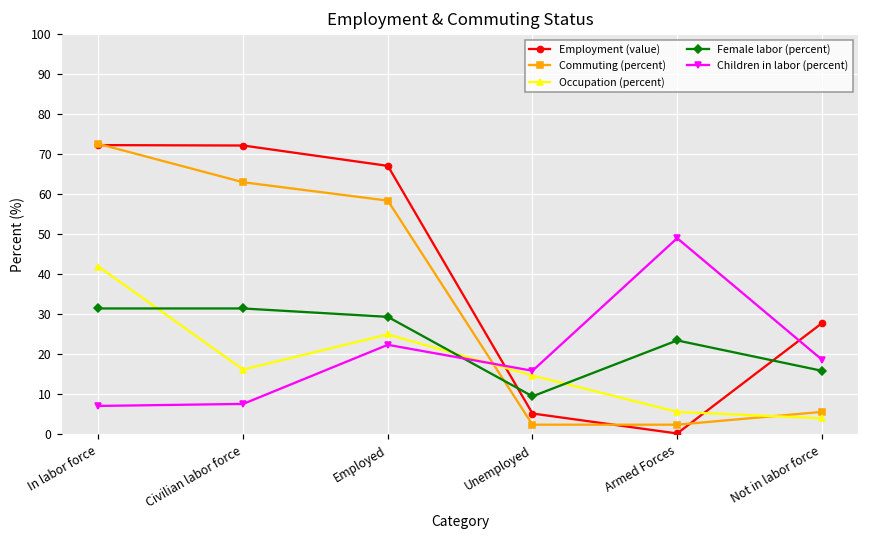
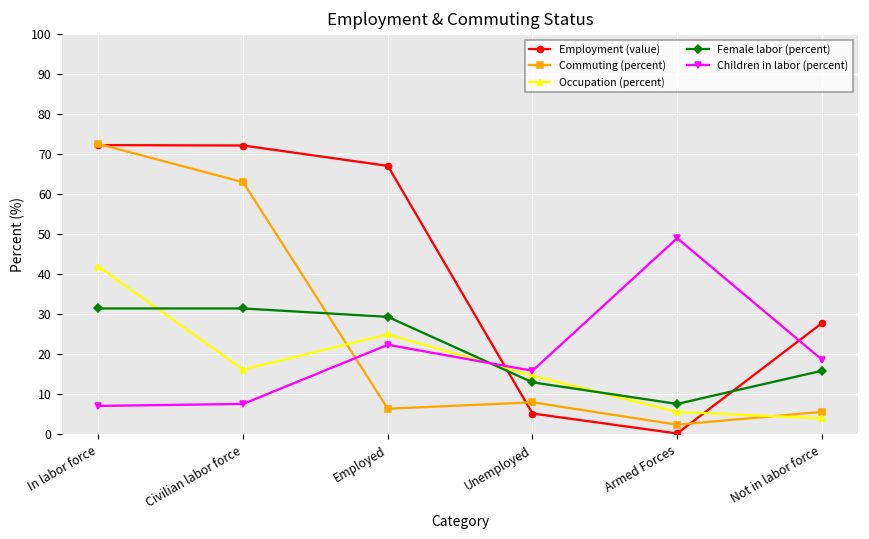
Commuting (percent), Employed: 58 -> 6
Commuting (percent), Unemployed: 2 -> 8
Female labor (percent), Unemployed: 9 -> 13
Female labor (percent), Armed Forces: 23 -> 8
